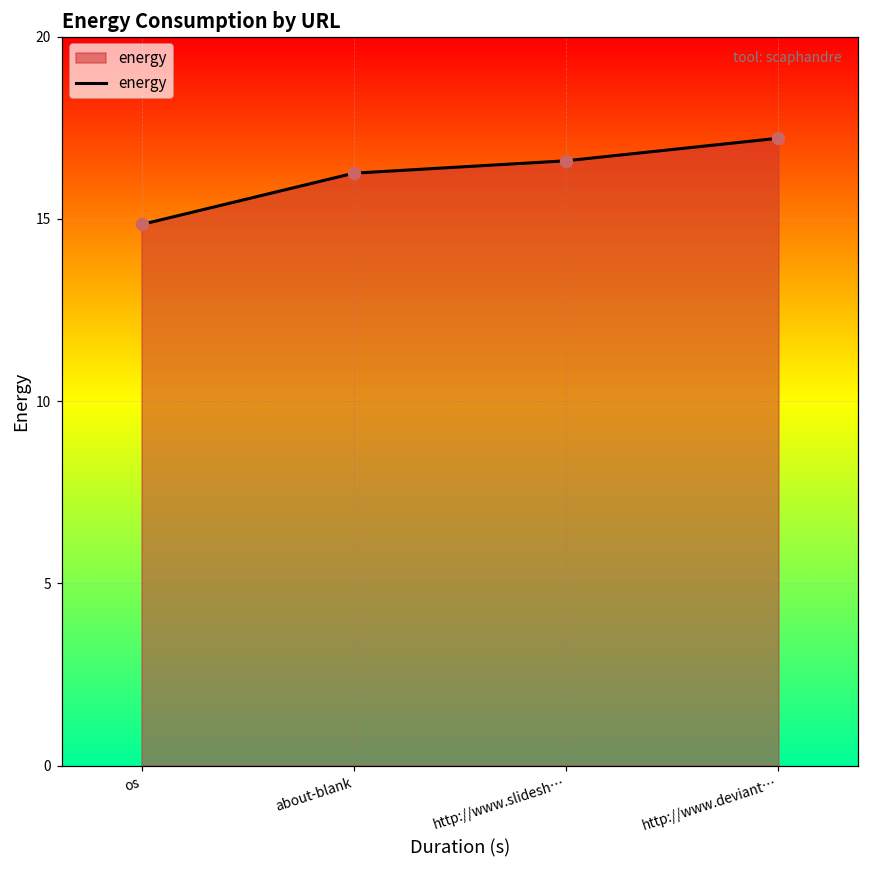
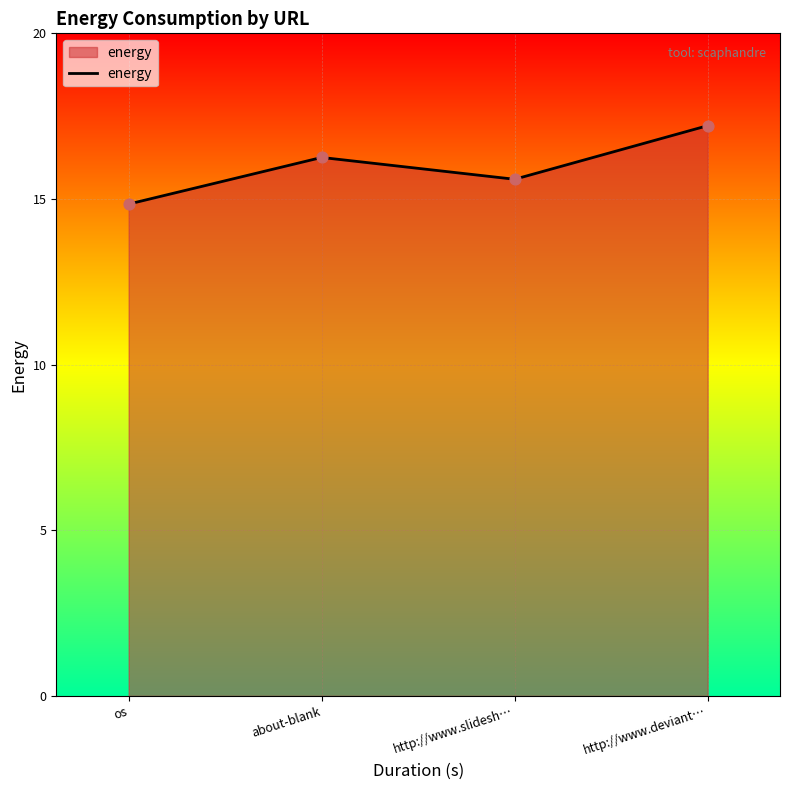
http://www.slidesh…: 16.6 -> 15.6
